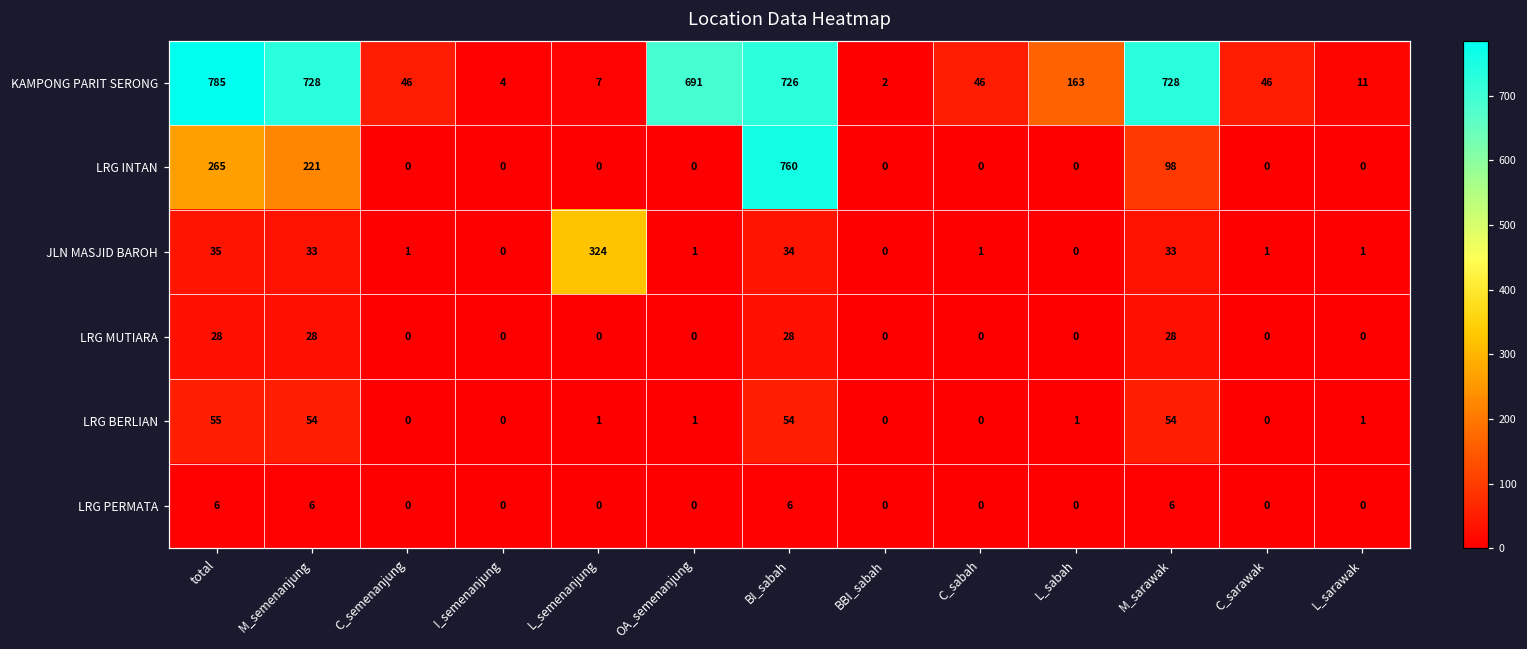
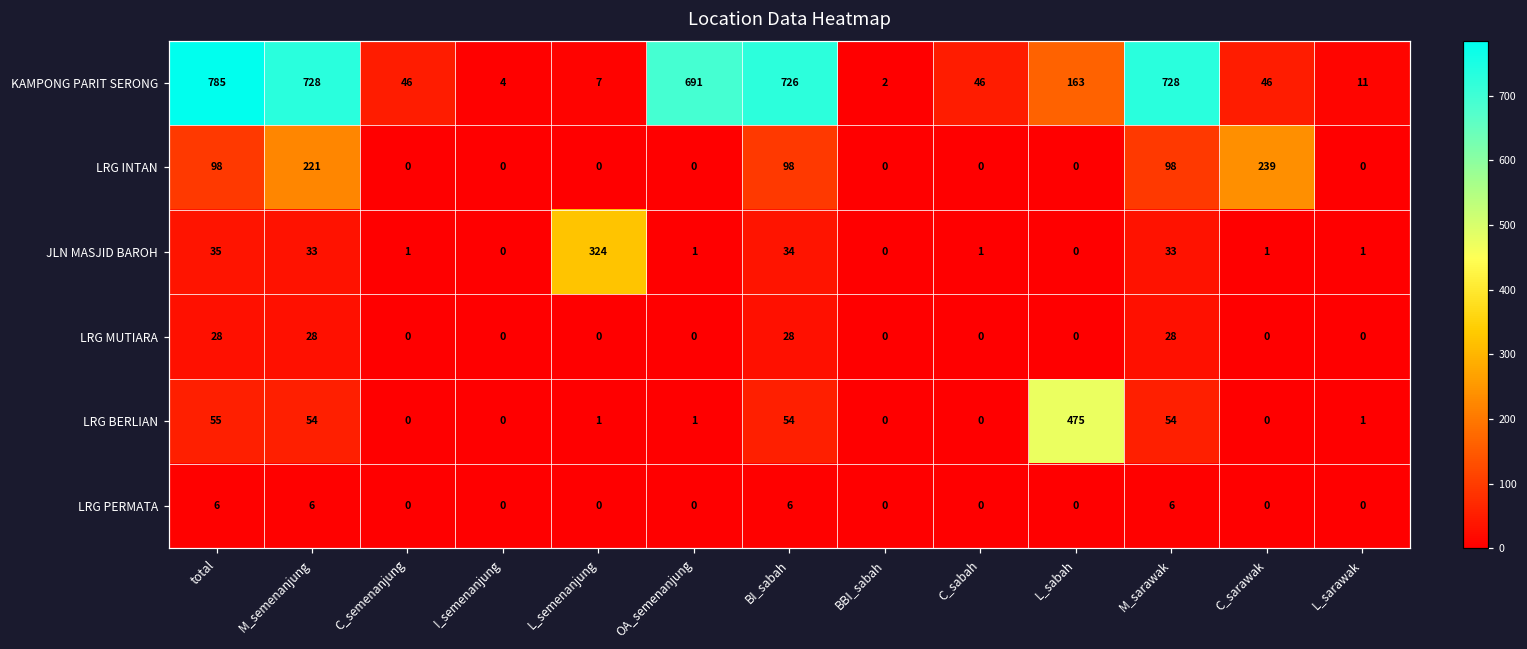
LRG INTAN, total: 265 -> 98
LRG INTAN, BI_sabah: 760 -> 98
LRG INTAN, C_sarawak: 0 -> 239
LRG BERLIAN, L_sabah: 1 -> 475
